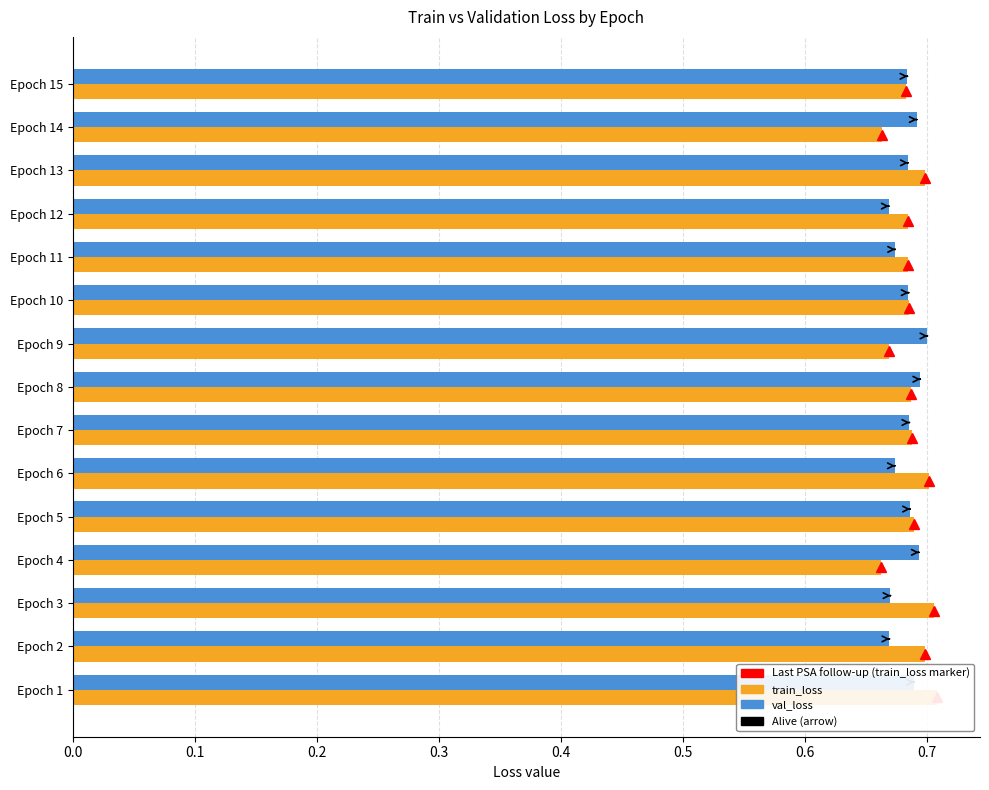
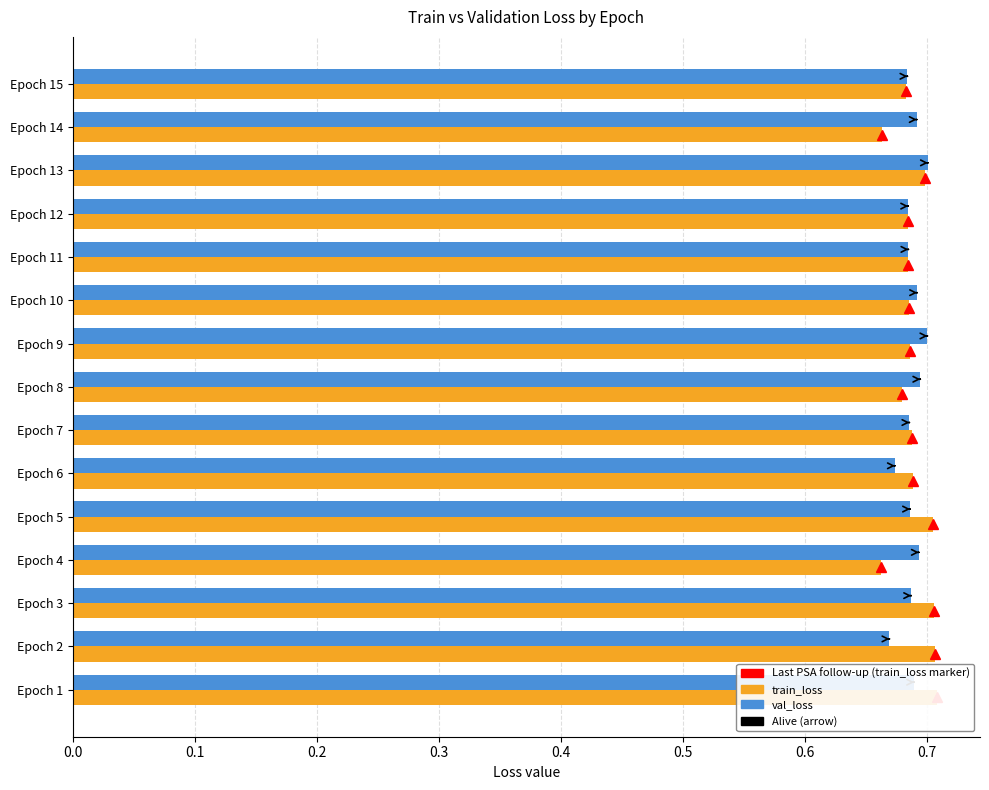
val_loss, Epoch 13: 0.684 -> 0.700
val_loss, Epoch 12: 0.668 -> 0.684
val_loss, Epoch 11: 0.674 -> 0.684
val_loss, Epoch 10: 0.685 -> 0.692
train_loss, Epoch 9: 0.669 -> 0.686
train_loss, Epoch 8: 0.686 -> 0.679
train_loss, Epoch 6: 0.702 -> 0.688
train_loss, Epoch 5: 0.689 -> 0.704
val_loss, Epoch 3: 0.670 -> 0.687
train_loss, Epoch 2: 0.698 -> 0.707
